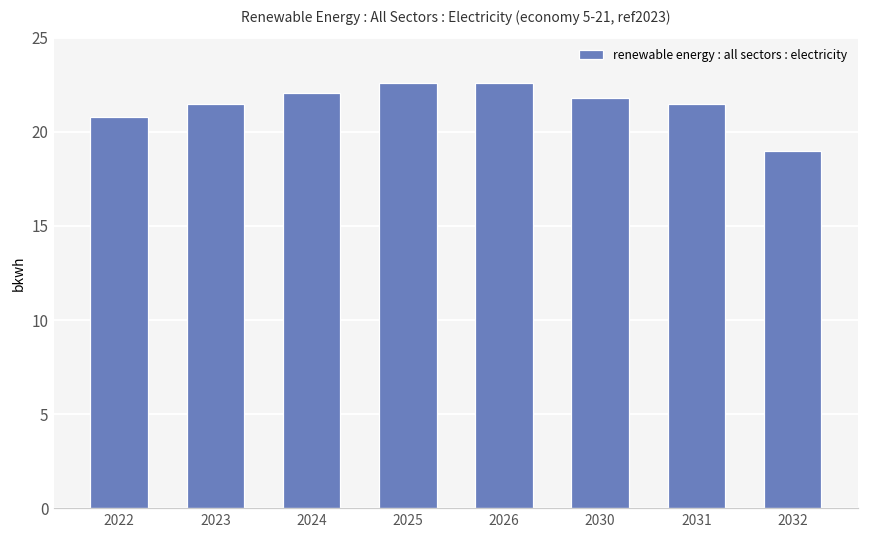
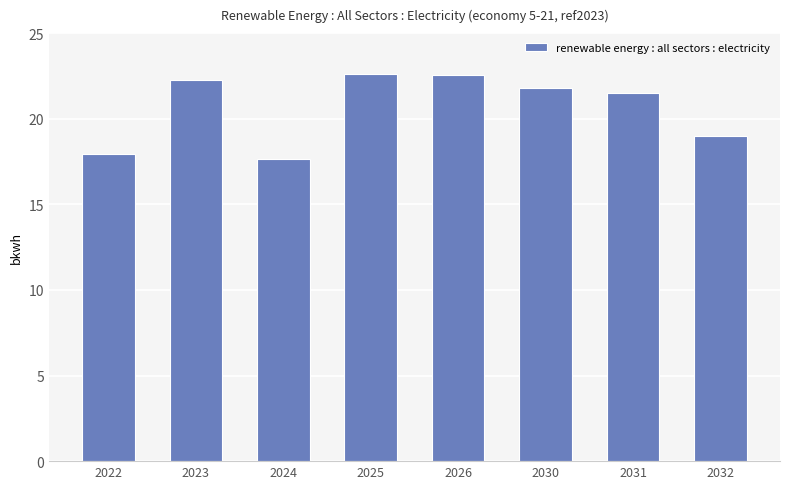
2022: 20.8 -> 17.9
2023: 21.5 -> 22.3
2024: 22.0 -> 17.6
